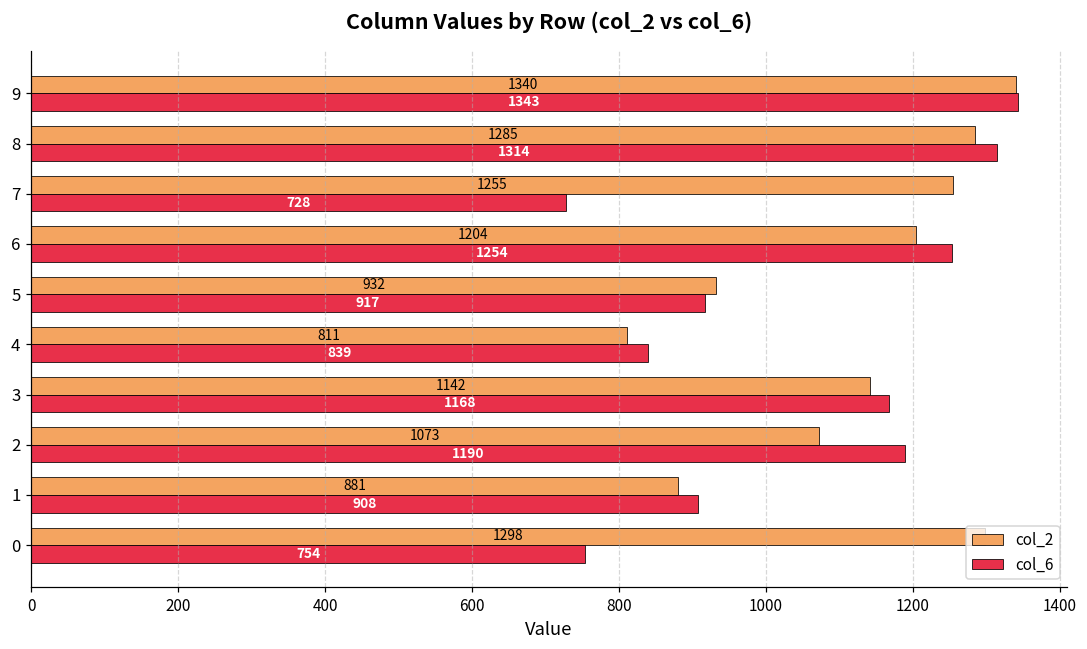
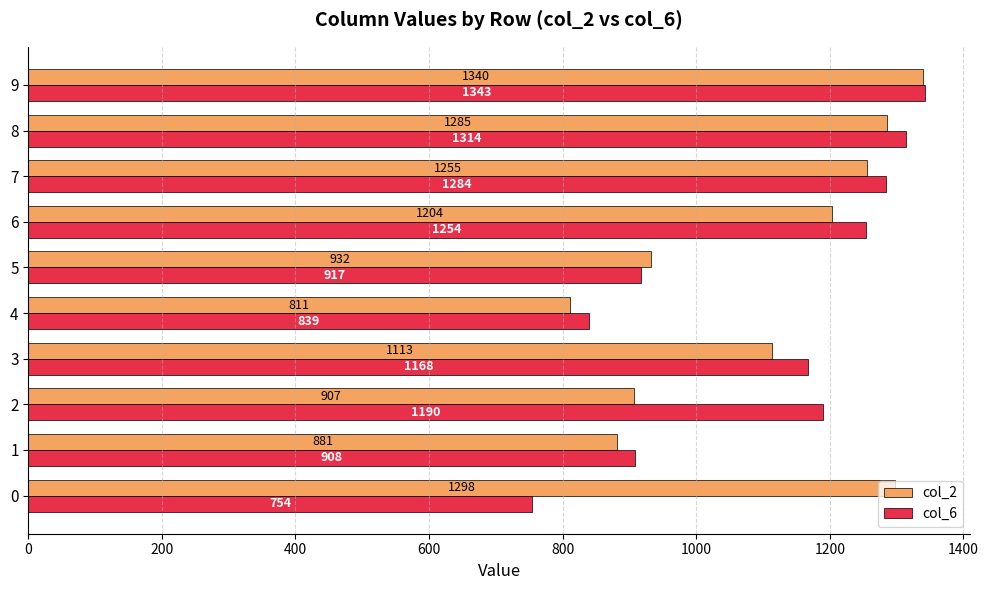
col_6, 7: 728 -> 1284
col_2, 3: 1142 -> 1113
col_2, 2: 1073 -> 907
